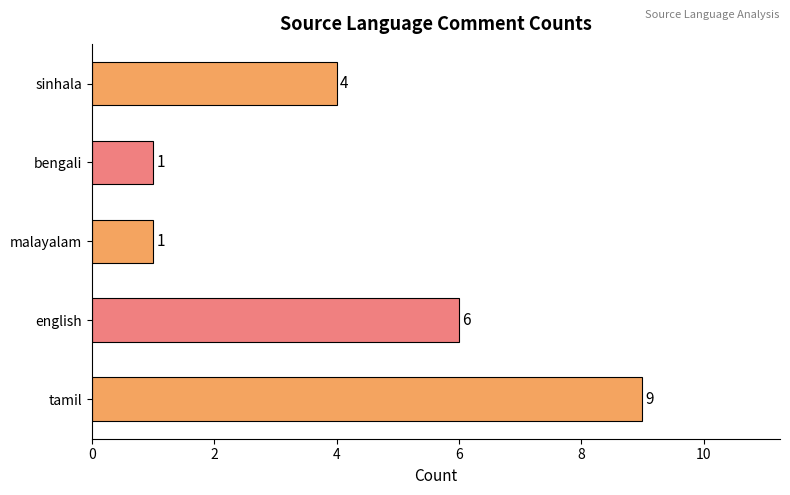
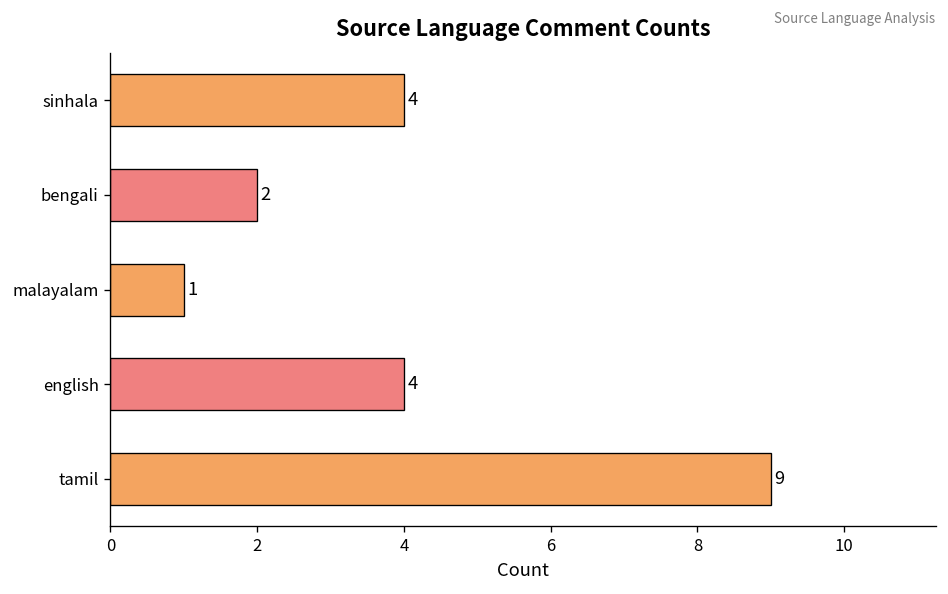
bengali: 1 -> 2
english: 6 -> 4
